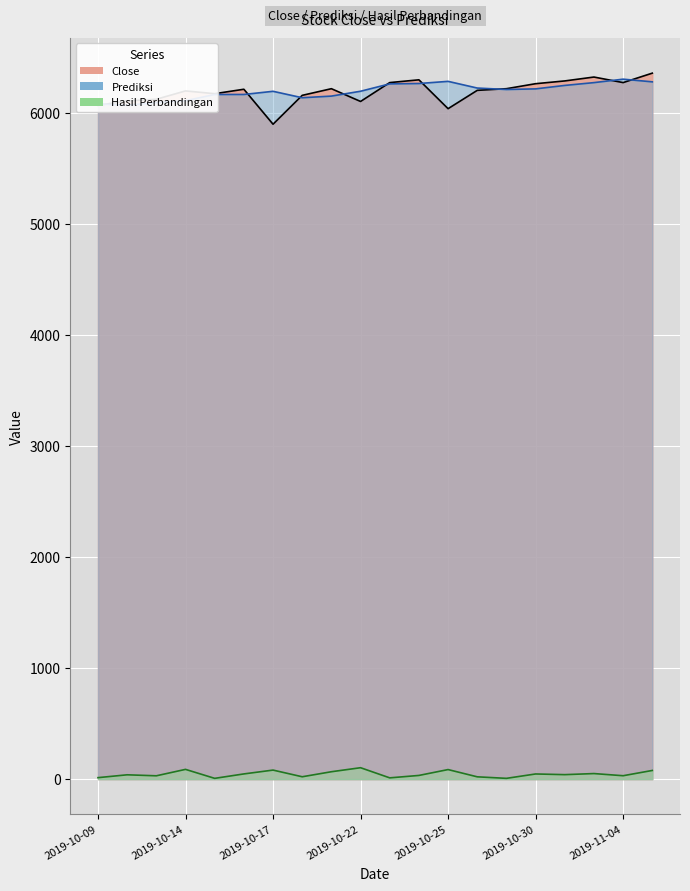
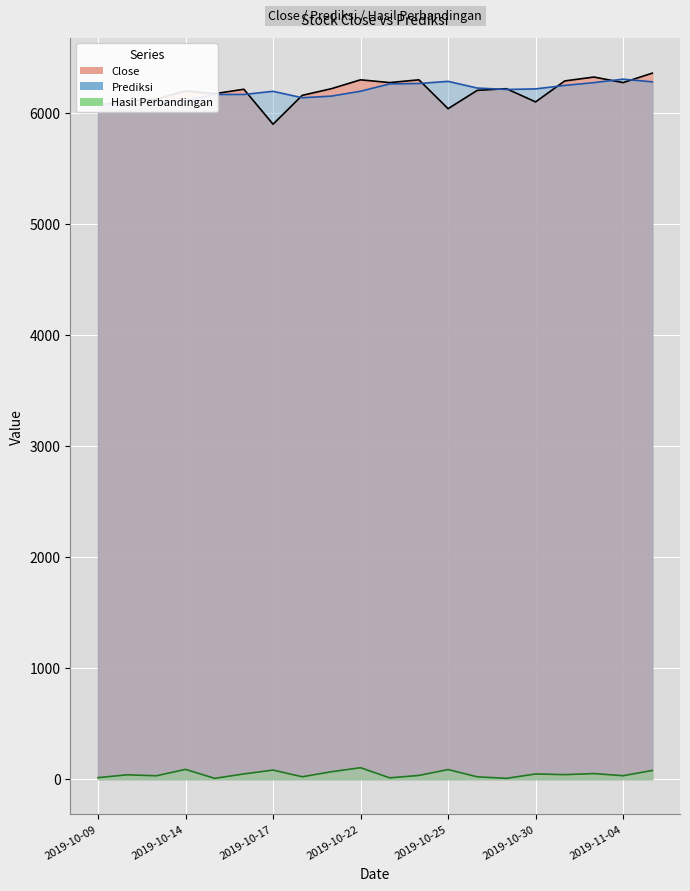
Close, 2019-10-22: 6110 -> 6300
Close, 2019-10-30: 6270 -> 6100
